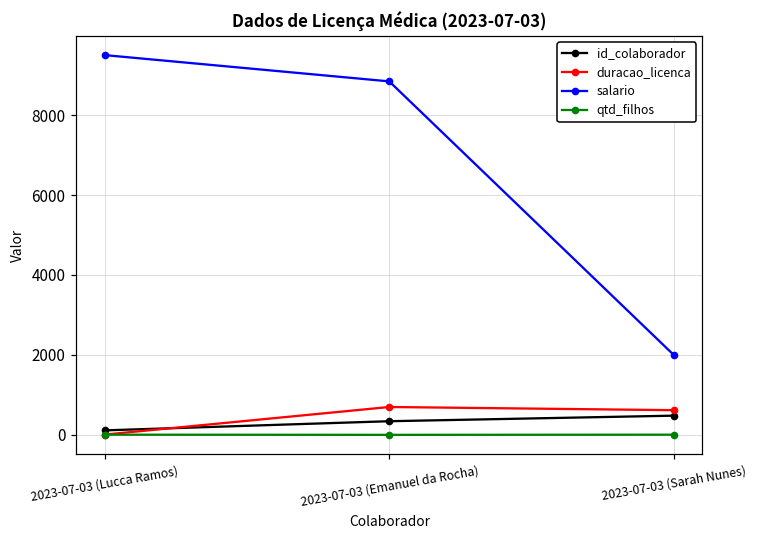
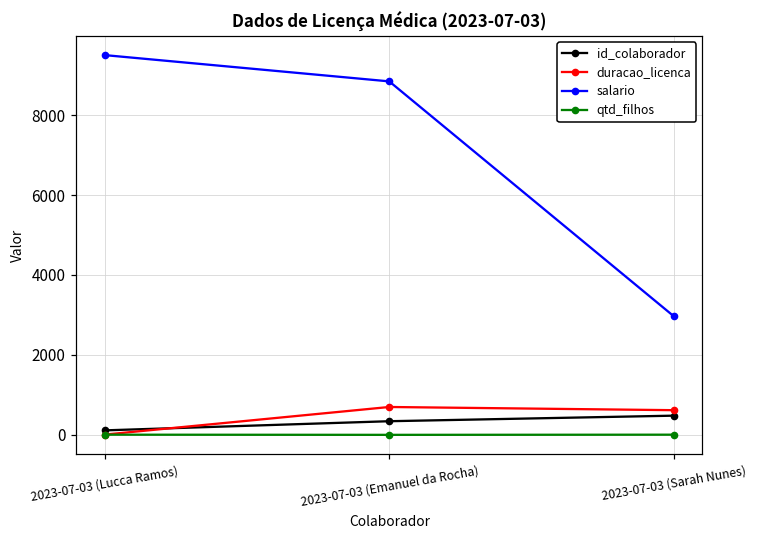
salario, 2023-07-03 (Sarah Nunes): 2000 -> 3000
